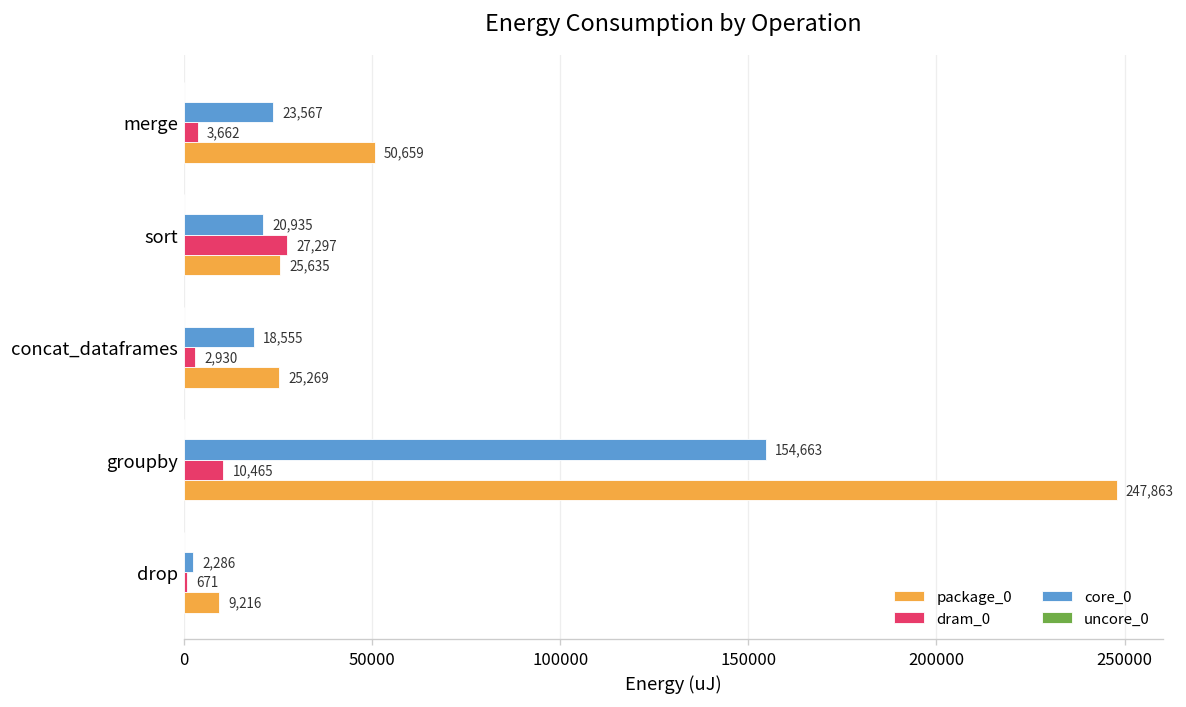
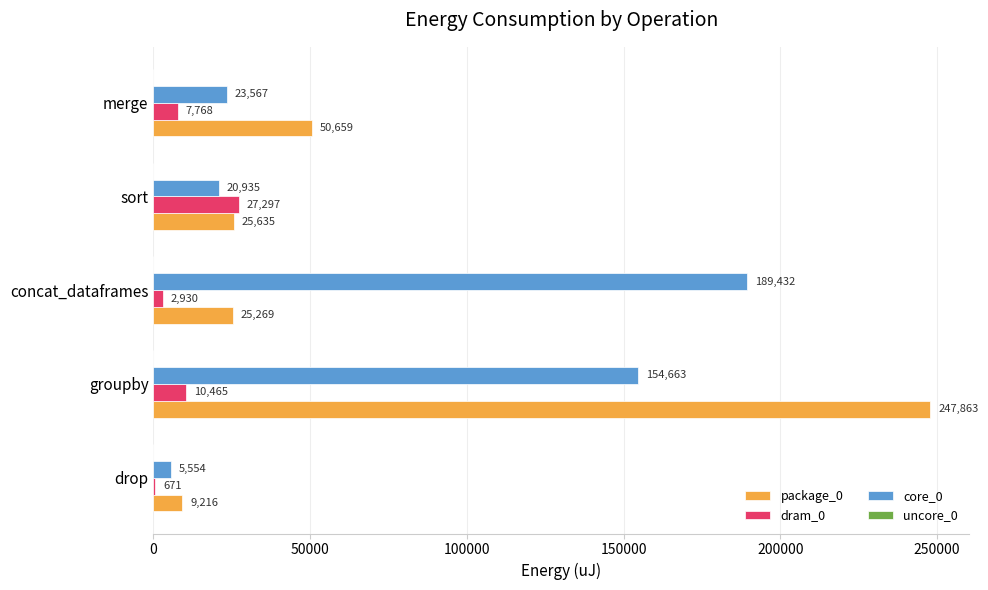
dram_0, merge: 3,662 -> 7,768
core_0, concat_dataframes: 18,555 -> 189,432
core_0, drop: 2,286 -> 5,554
